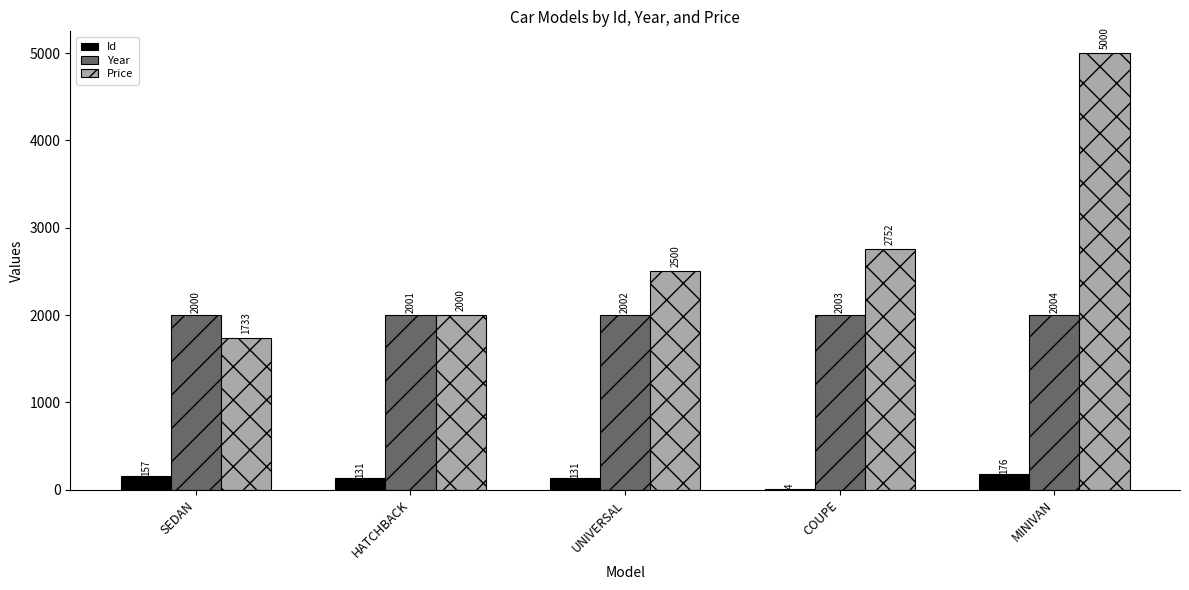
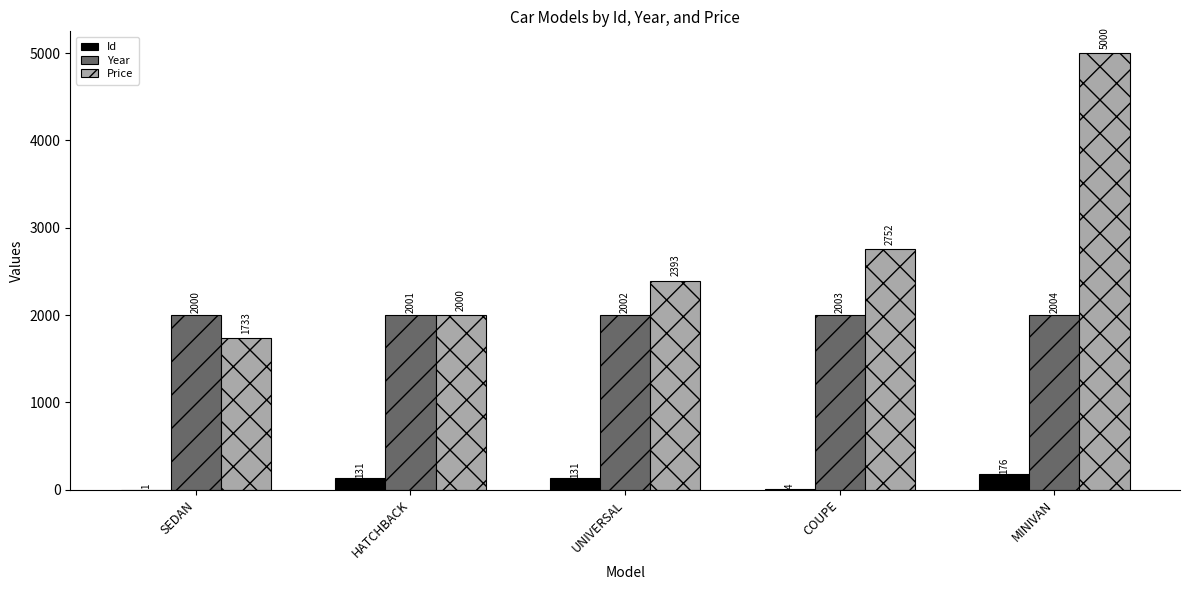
Id, SEDAN: 157 -> 1
Price, UNIVERSAL: 2500 -> 2393
